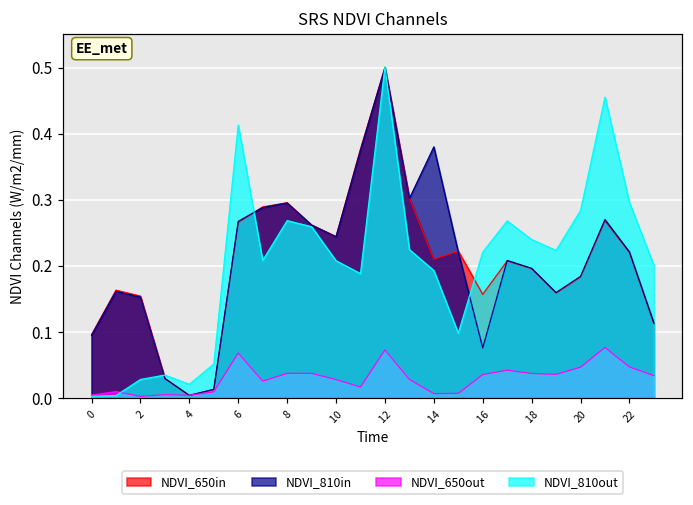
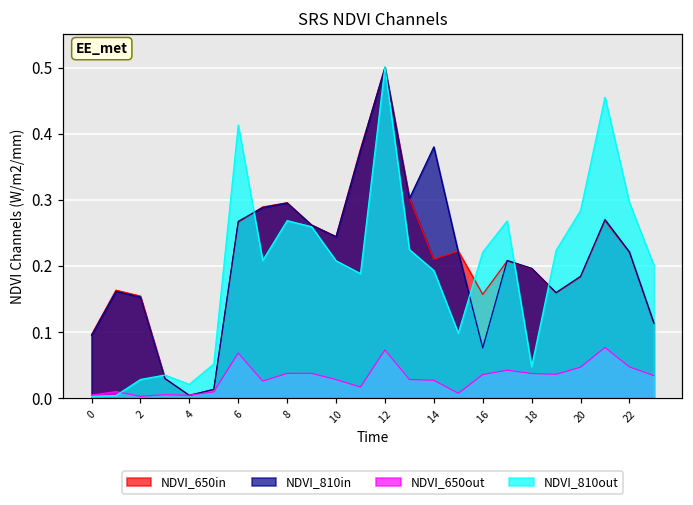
NDVI_650out, 14: 0.01 -> 0.03
NDVI_810out, 18: 0.24 -> 0.05
